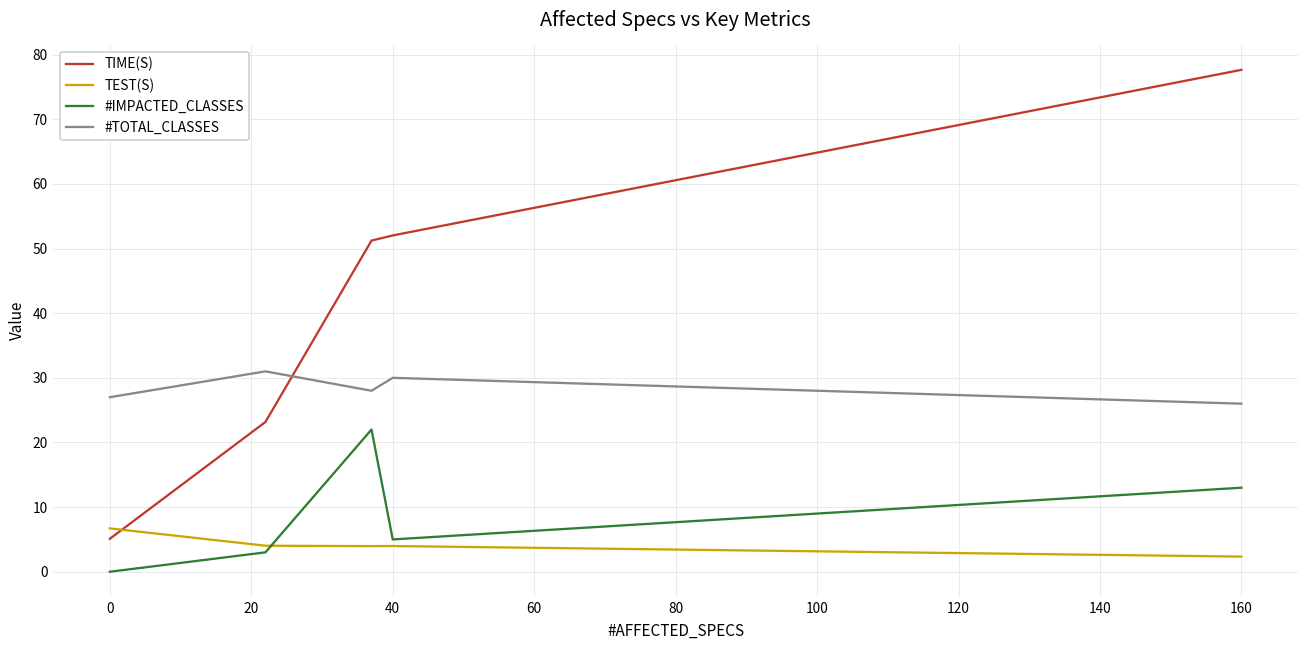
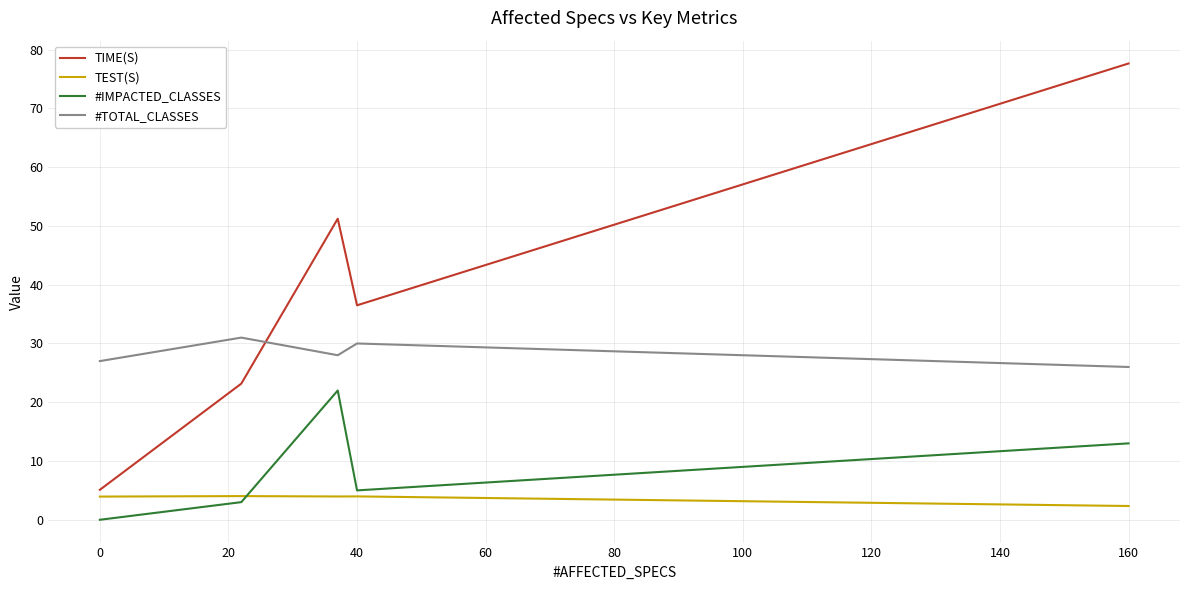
TEST(S), 0: 7 -> 4
TIME(S), 40: 52 -> 36
